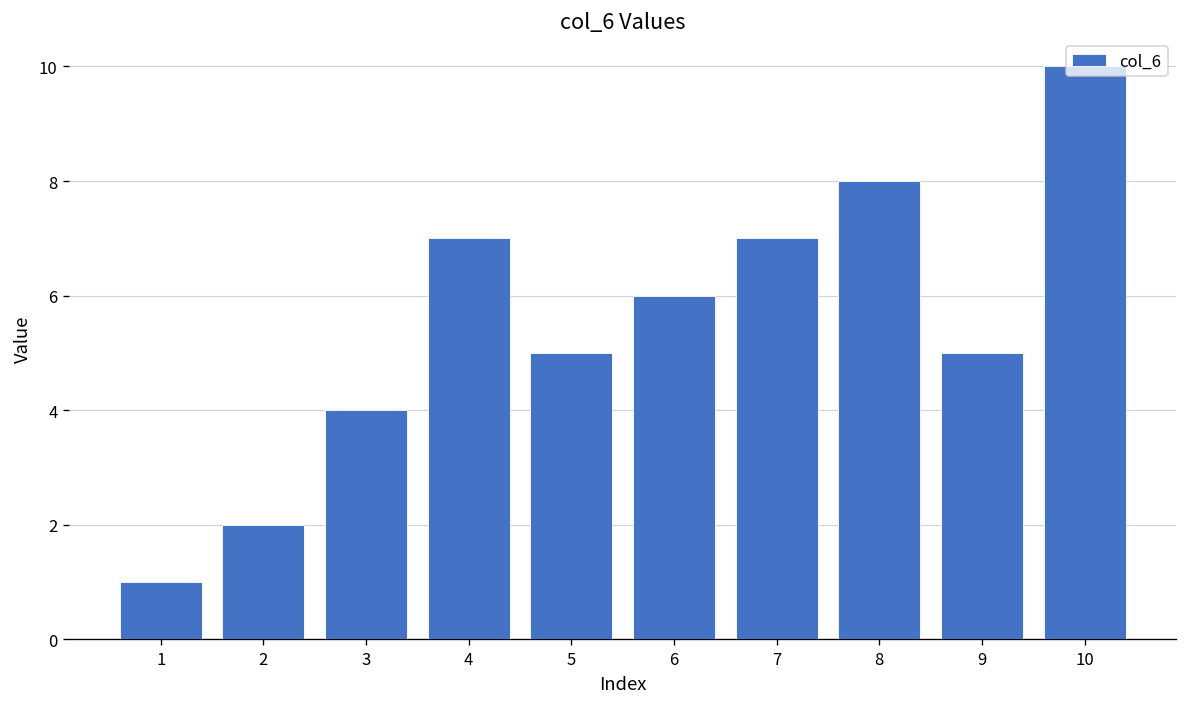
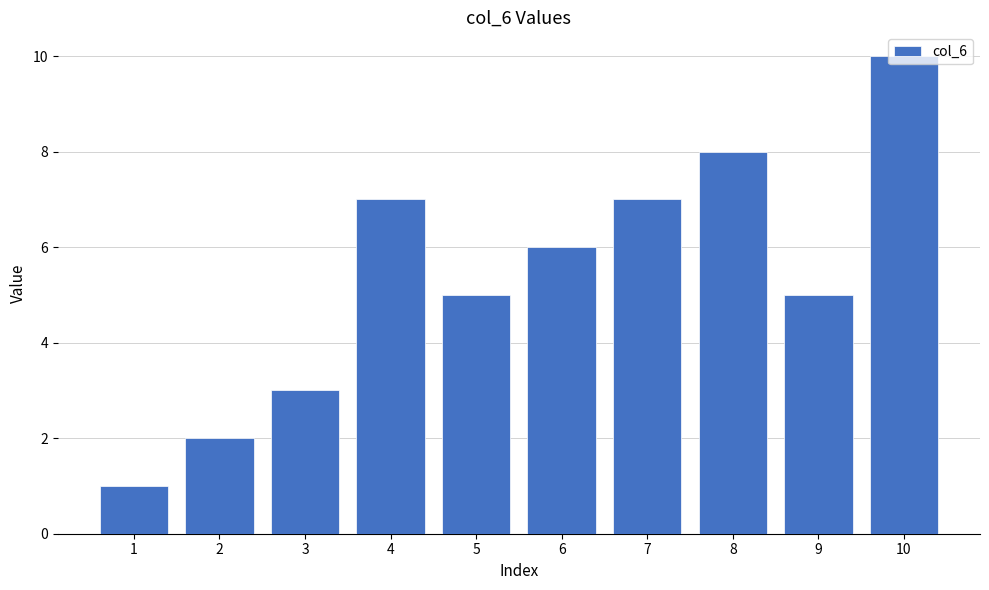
3: 4 -> 3
